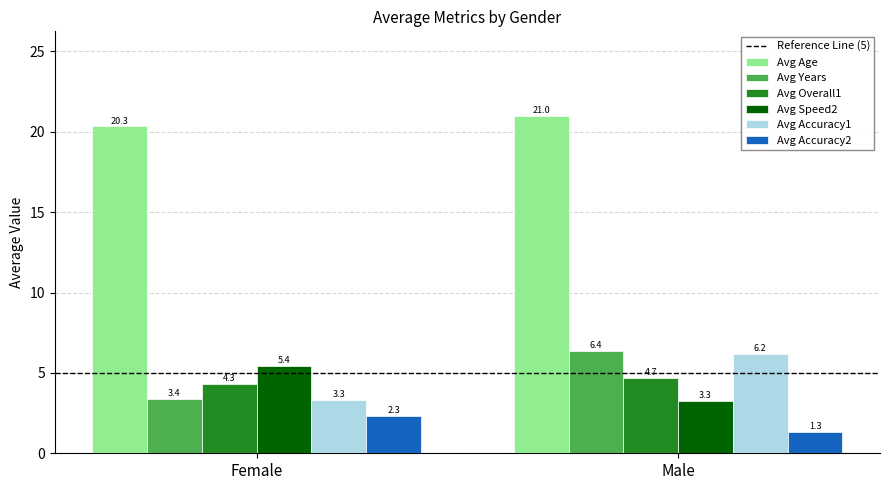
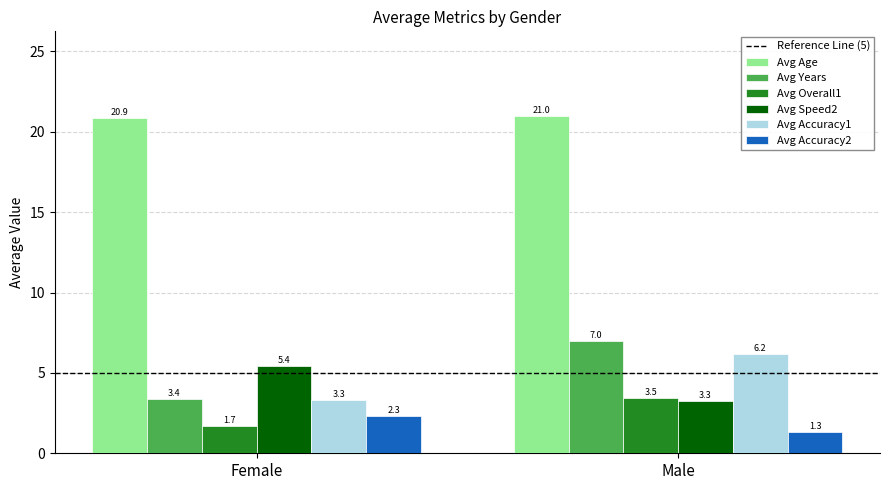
Avg Age, Female: 20.3 -> 20.9
Avg Overall1, Female: 4.3 -> 1.7
Avg Years, Male: 6.4 -> 7.0
Avg Overall1, Male: 4.7 -> 3.5
